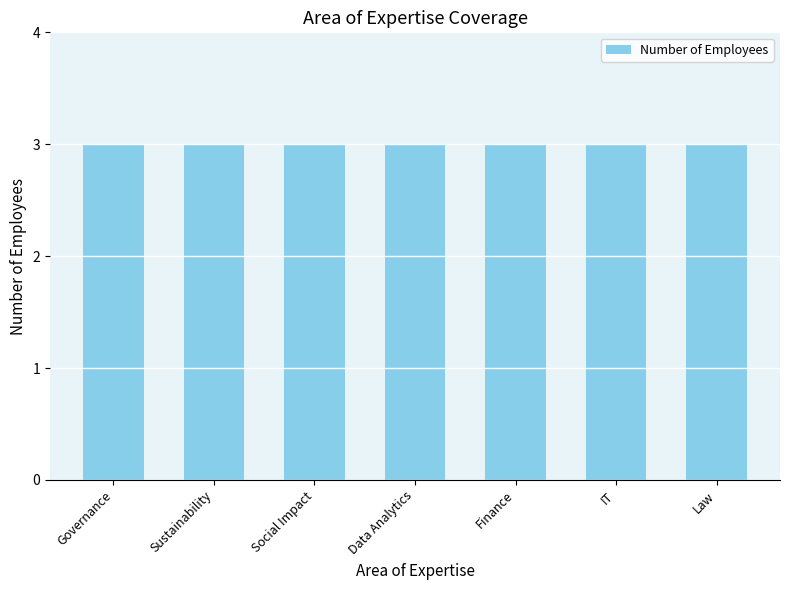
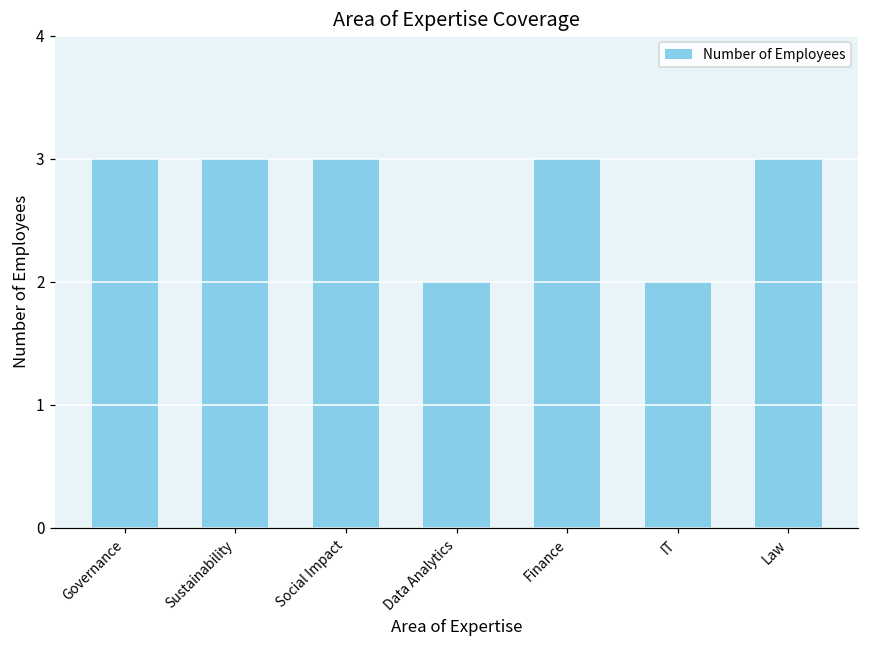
Data Analytics: 3 -> 2
IT: 3 -> 2
